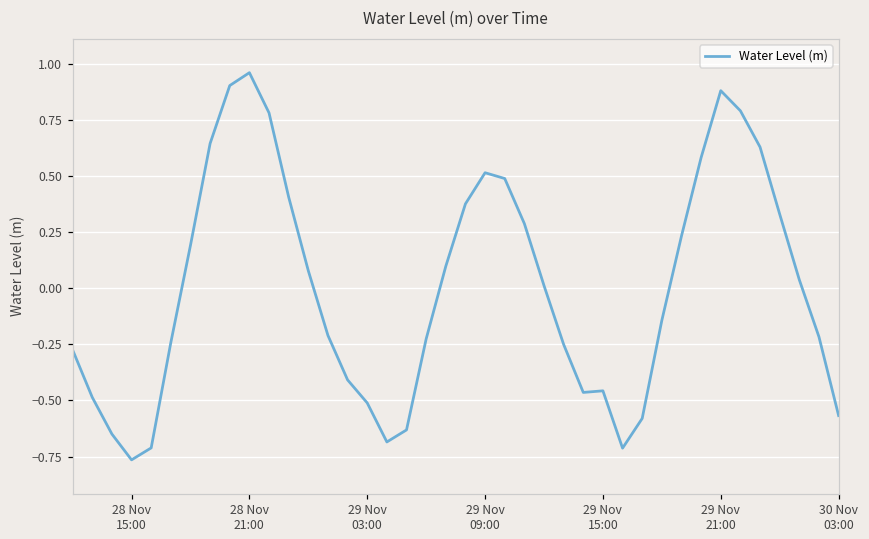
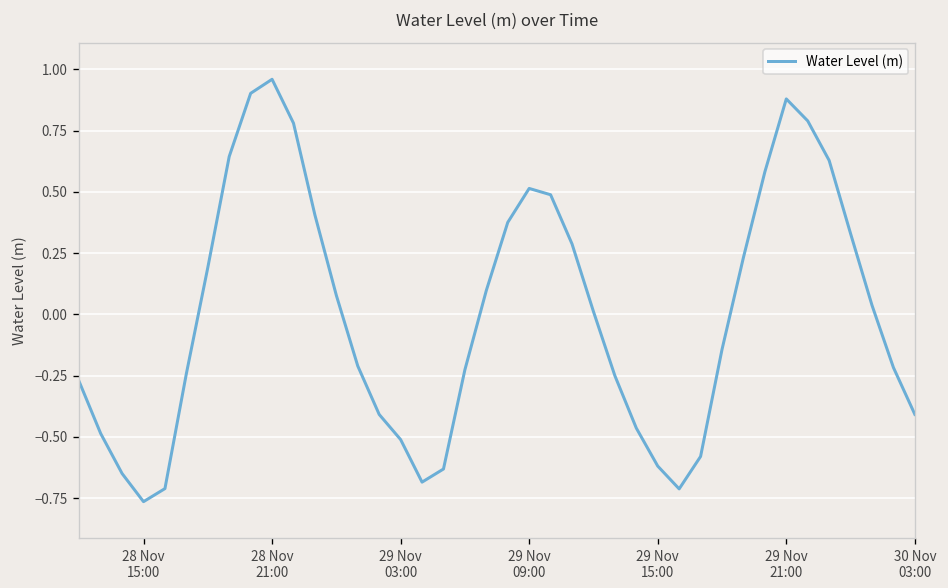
29 Nov 15:00: -0.46 -> -0.62
30 Nov 03:00: -0.57 -> -0.41
